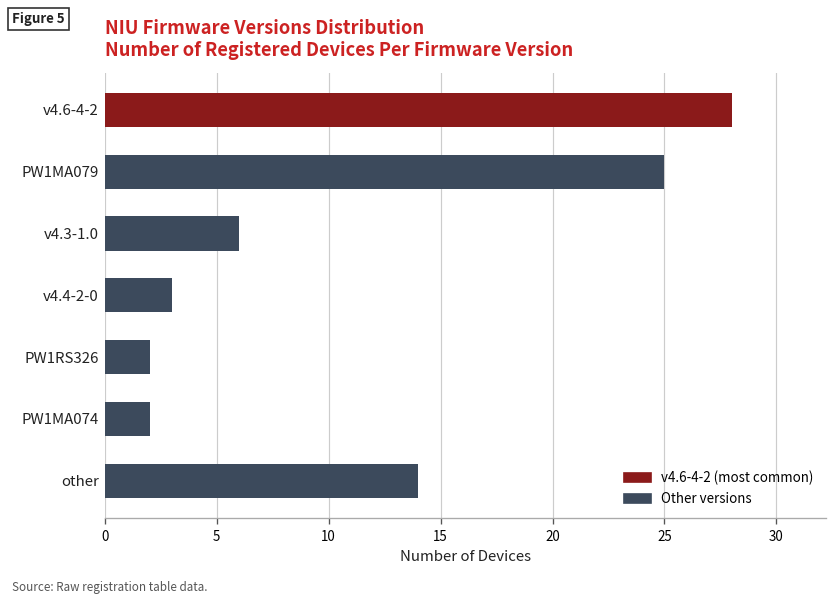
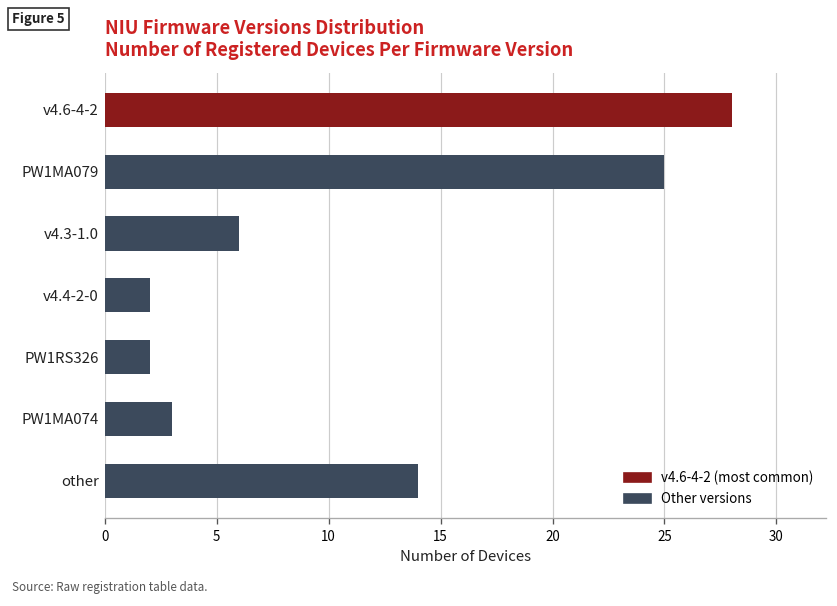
v4.4-2-0: 3 -> 2
PW1MA074: 2 -> 3
